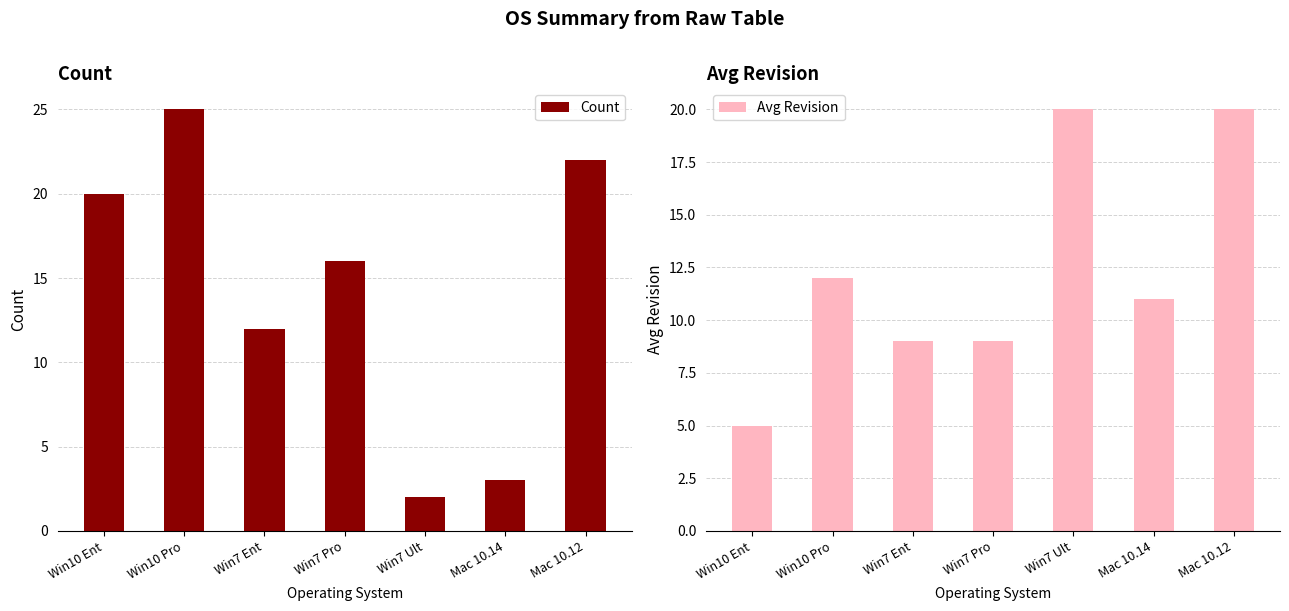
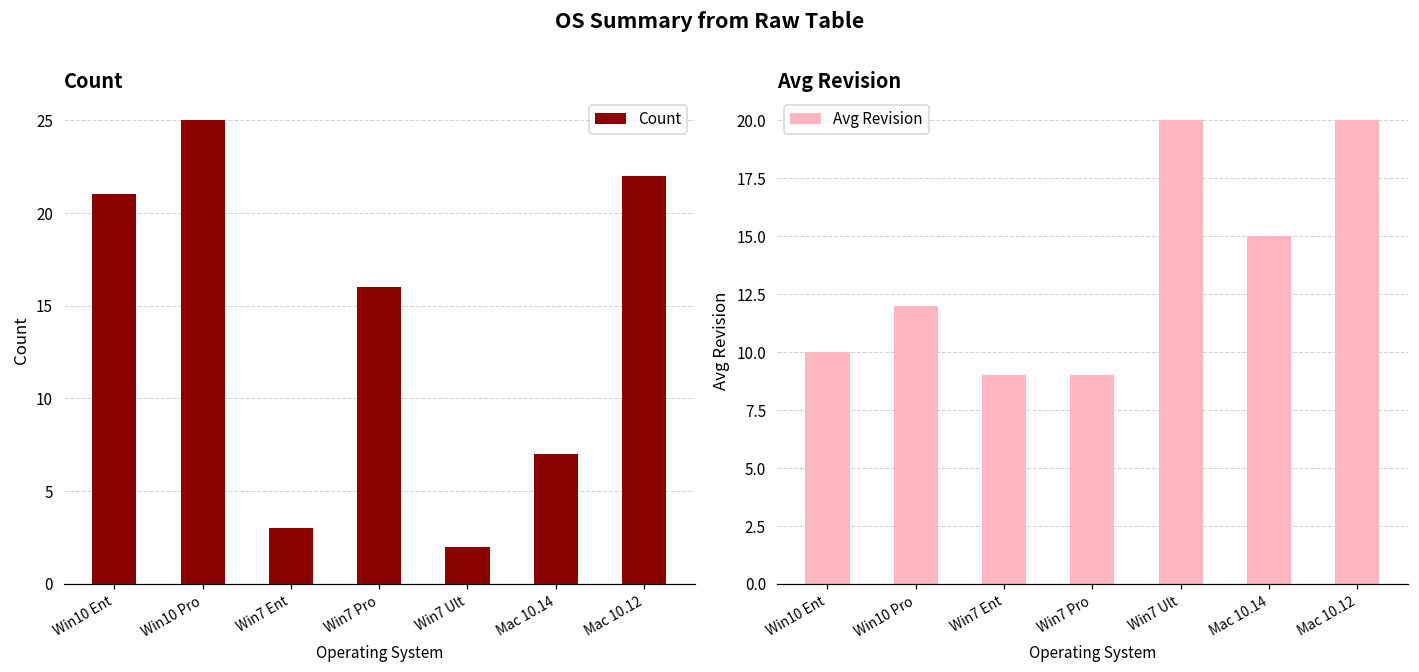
Count, Win10 Ent: 20 -> 21
Count, Win7 Ent: 12 -> 3
Count, Mac 10.14: 3 -> 7
Avg Revision, Win10 Ent: 5 -> 10
Avg Revision, Mac 10.14: 11 -> 15
